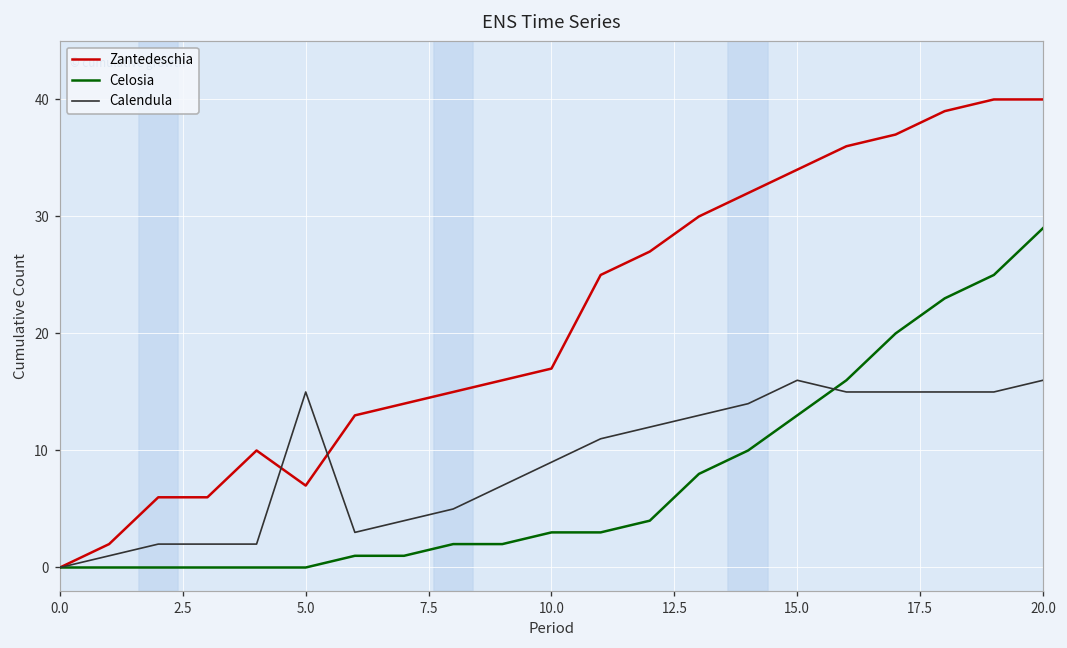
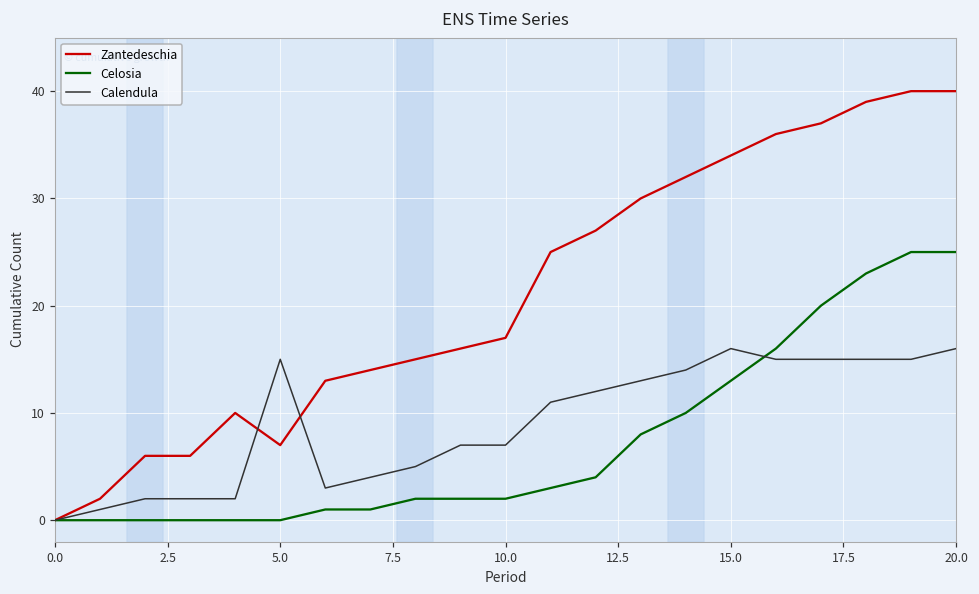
Celosia, 10.0: 3 -> 2
Calendula, 10.0: 9 -> 7
Celosia, 20.0: 29 -> 25
